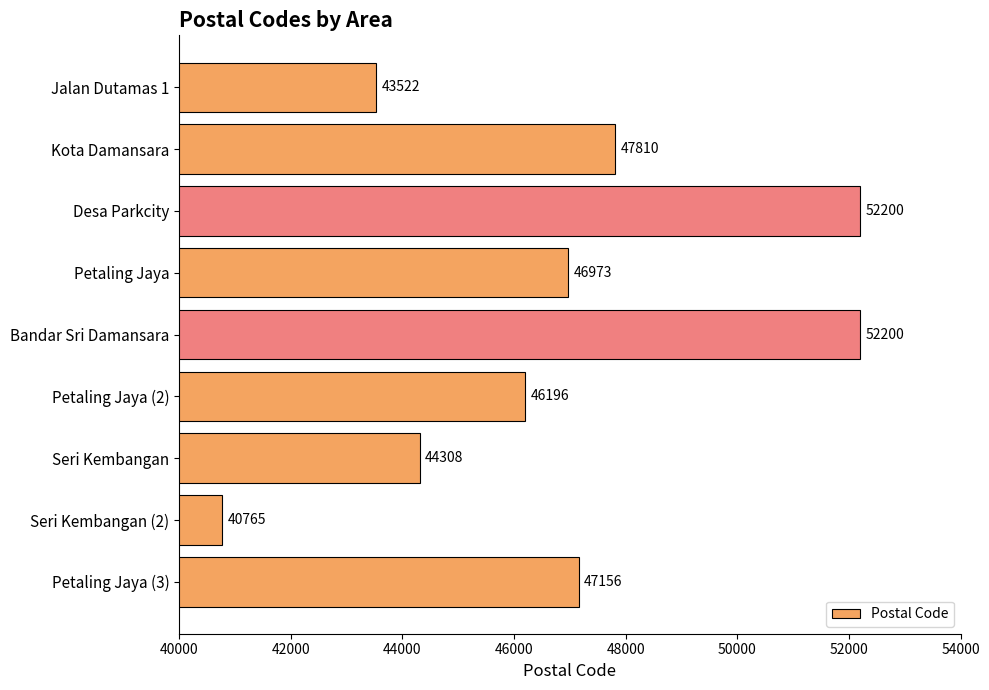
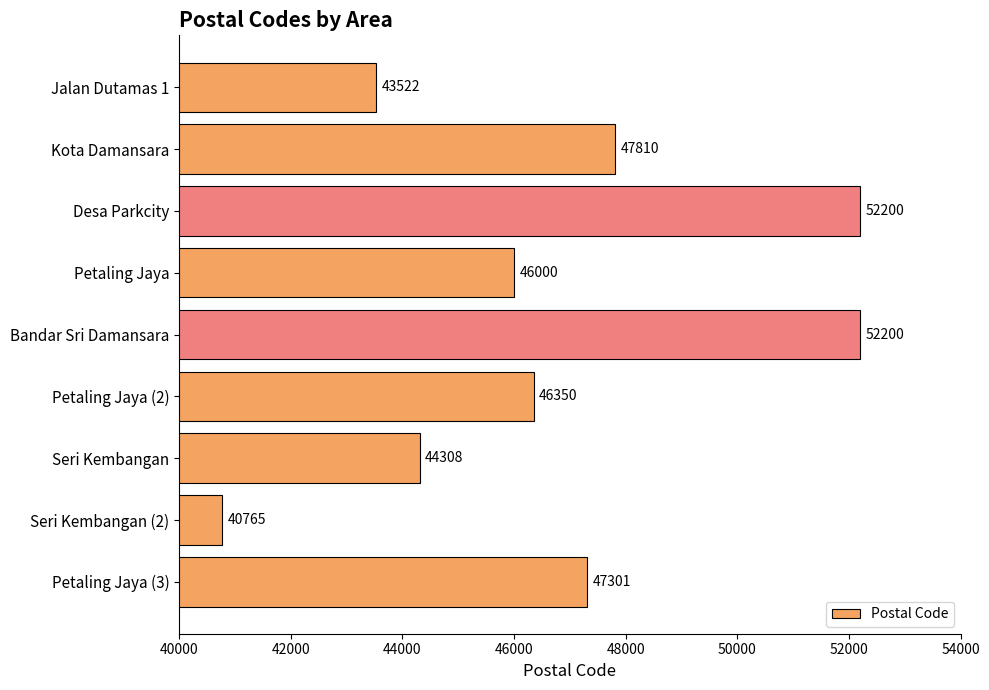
Petaling Jaya: 46973 -> 46000
Petaling Jaya (2): 46196 -> 46350
Petaling Jaya (3): 47156 -> 47301
